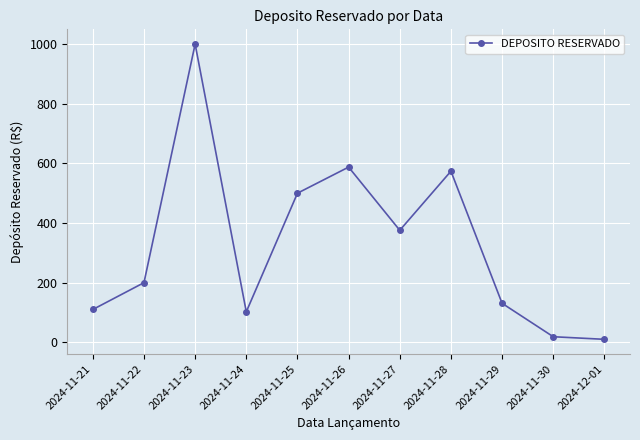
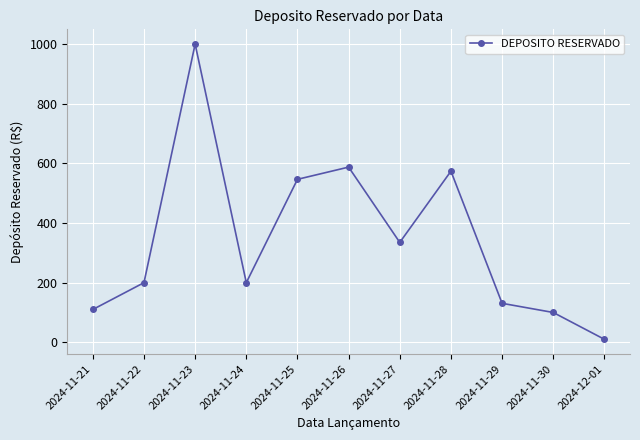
2024-11-24: 100 -> 200
2024-11-25: 500 -> 550
2024-11-27: 380 -> 340
2024-11-30: 20 -> 100
